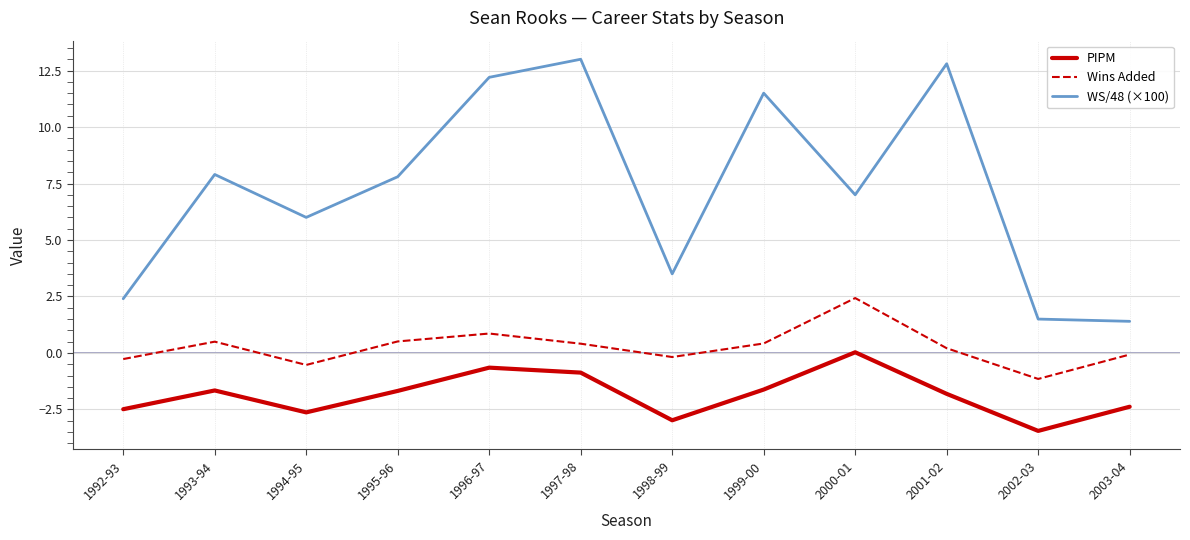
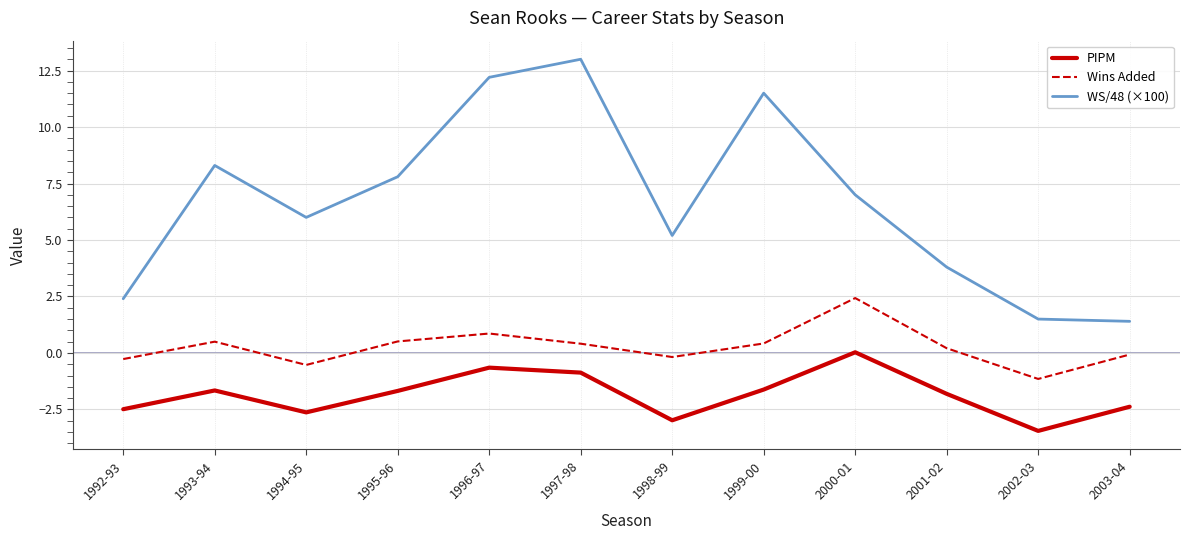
WS/48 (×100), 1993-94: 7.9 -> 8.3
WS/48 (×100), 1998-99: 3.5 -> 5.2
WS/48 (×100), 2001-02: 12.8 -> 3.8
